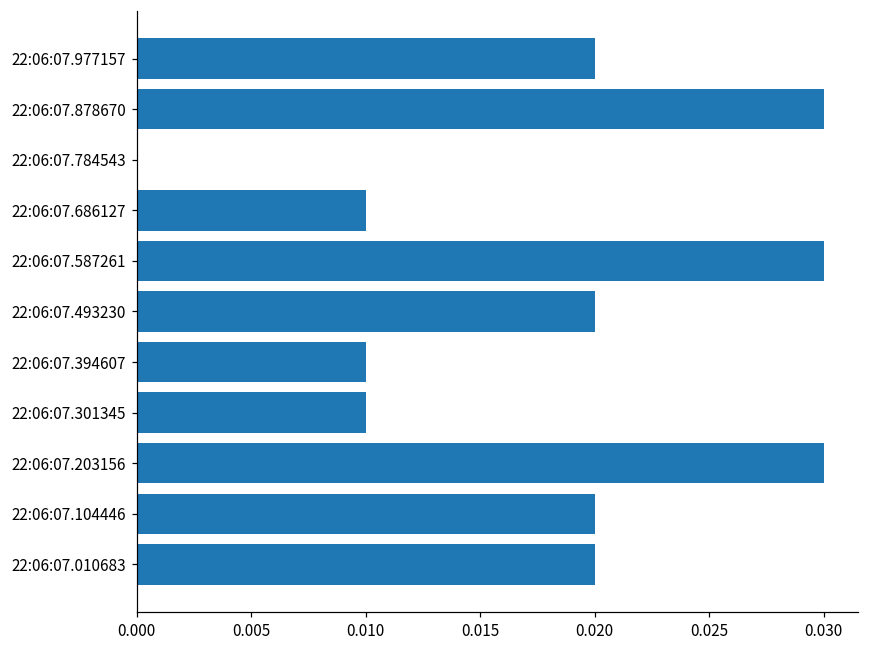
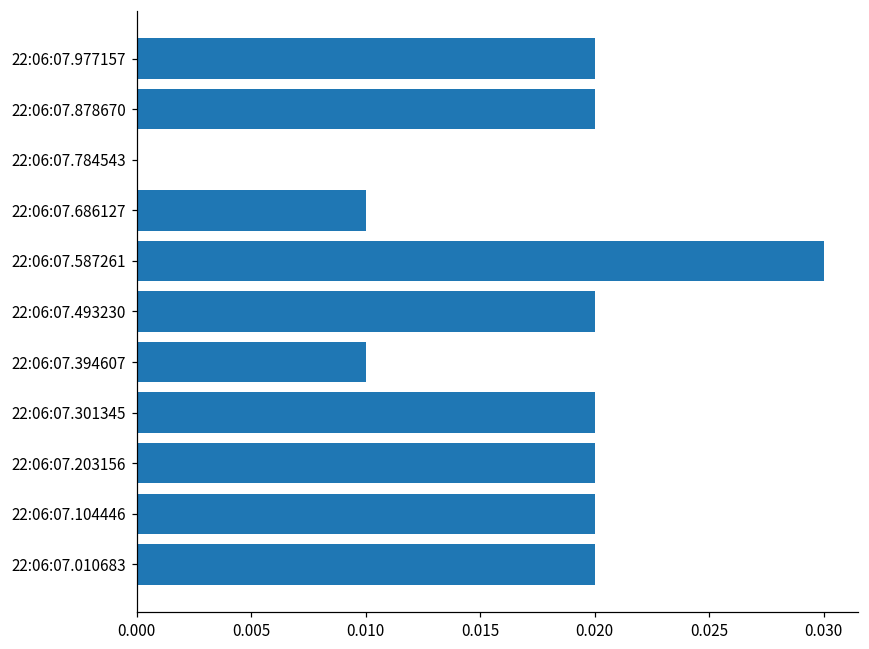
22:06:07.878670: 0.03 -> 0.02
22:06:07.301345: 0.01 -> 0.02
22:06:07.203156: 0.03 -> 0.02
